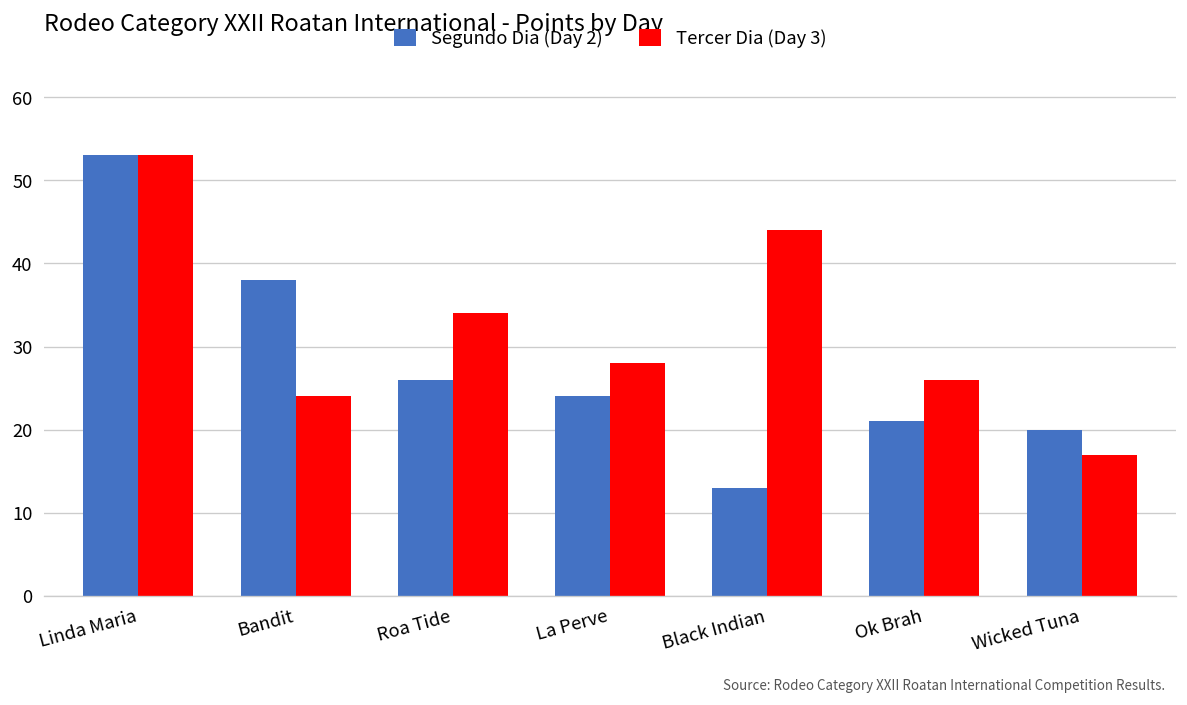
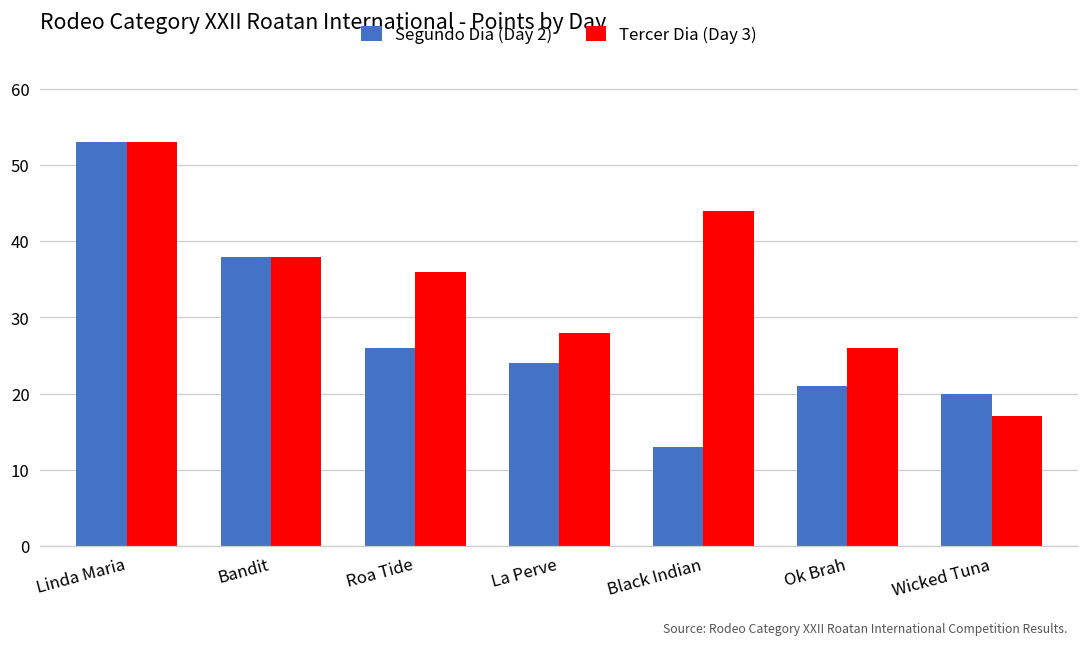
Tercer Dia (Day 3), Bandit: 24 -> 38
Tercer Dia (Day 3), Roa Tide: 34 -> 36
